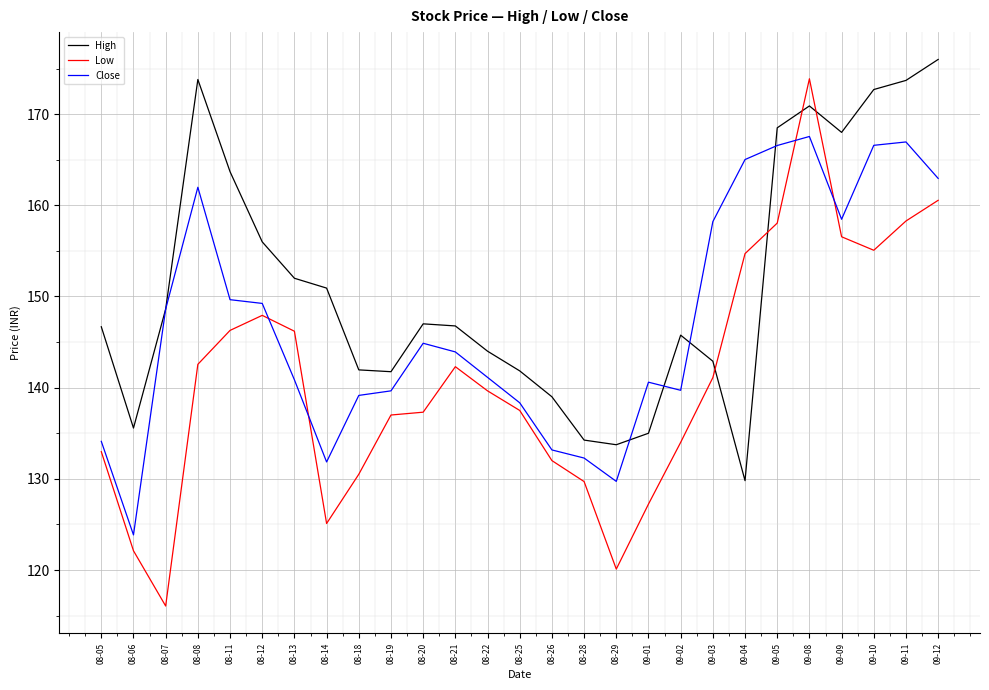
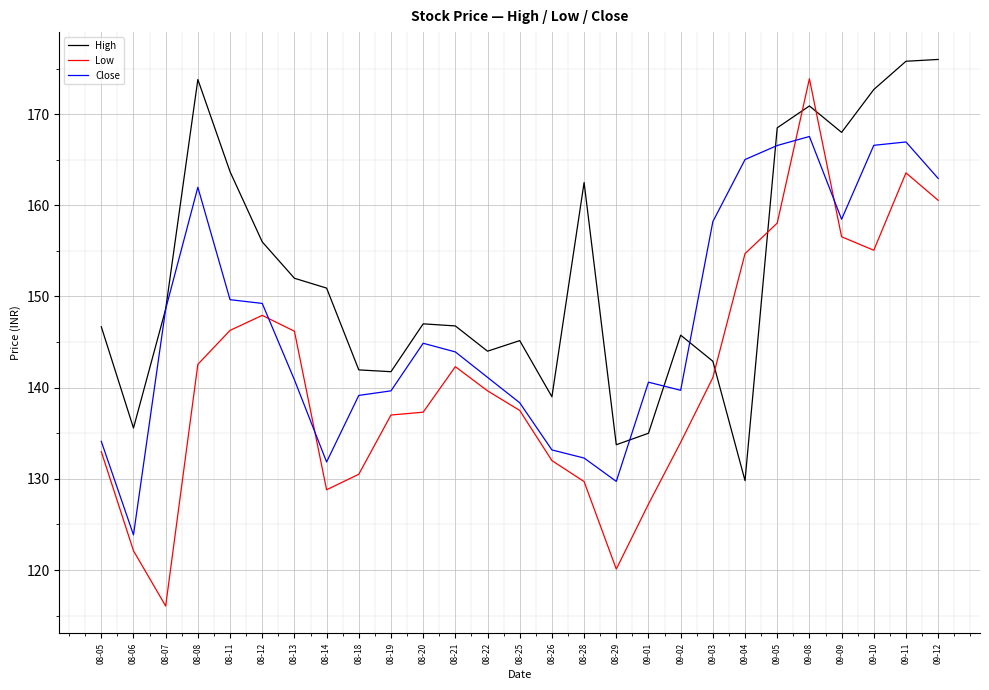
Low, 08-14: 125 -> 129
High, 08-25: 142 -> 145
High, 08-28: 134 -> 163
High, 09-11: 174 -> 176
Low, 09-11: 158 -> 164
